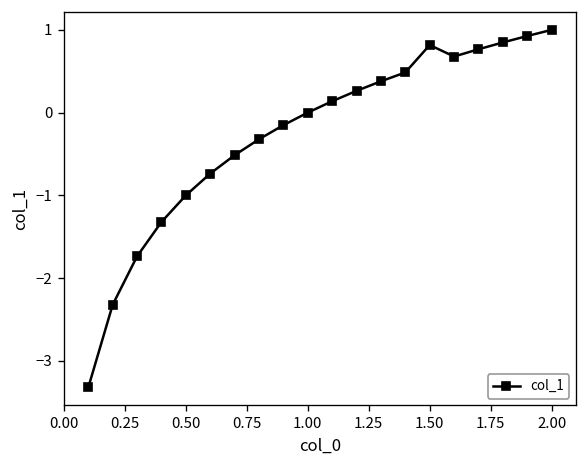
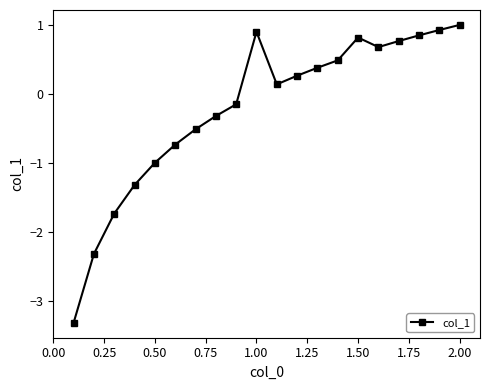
1.00: 0.0 -> 0.9
